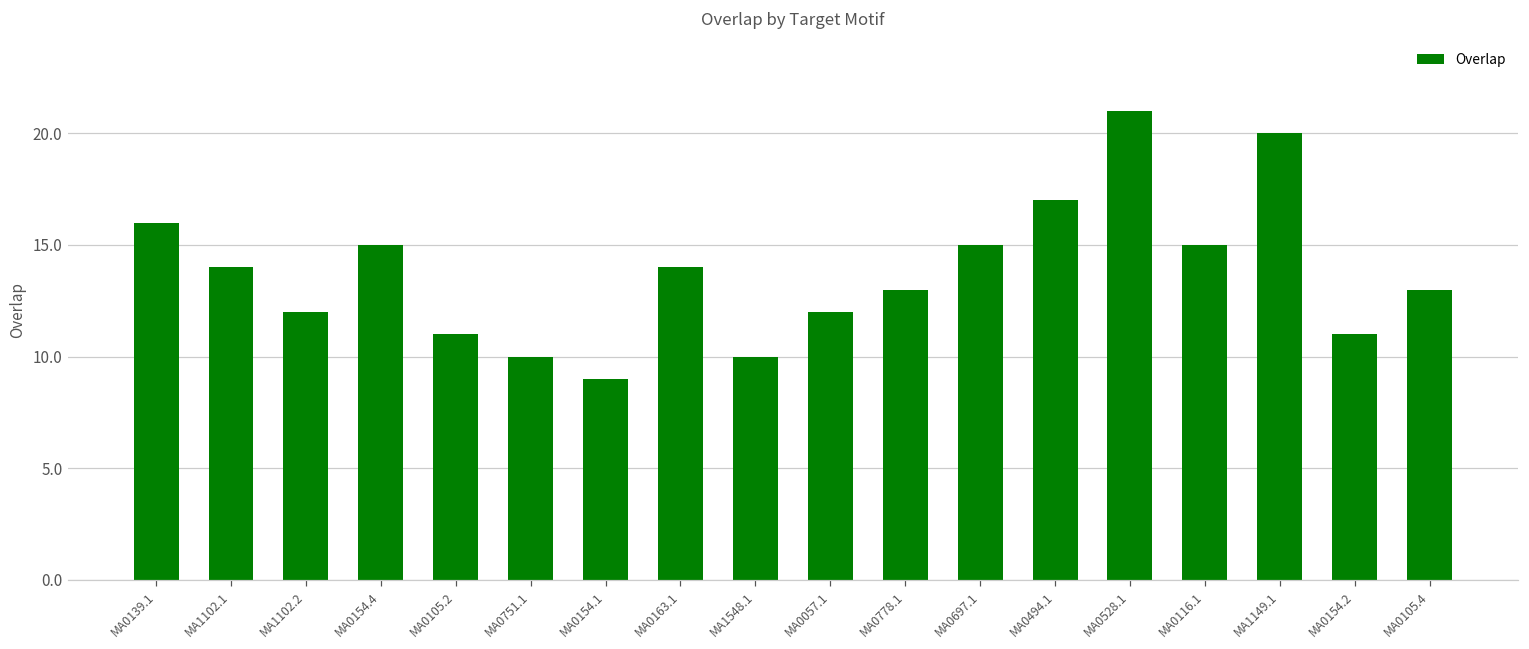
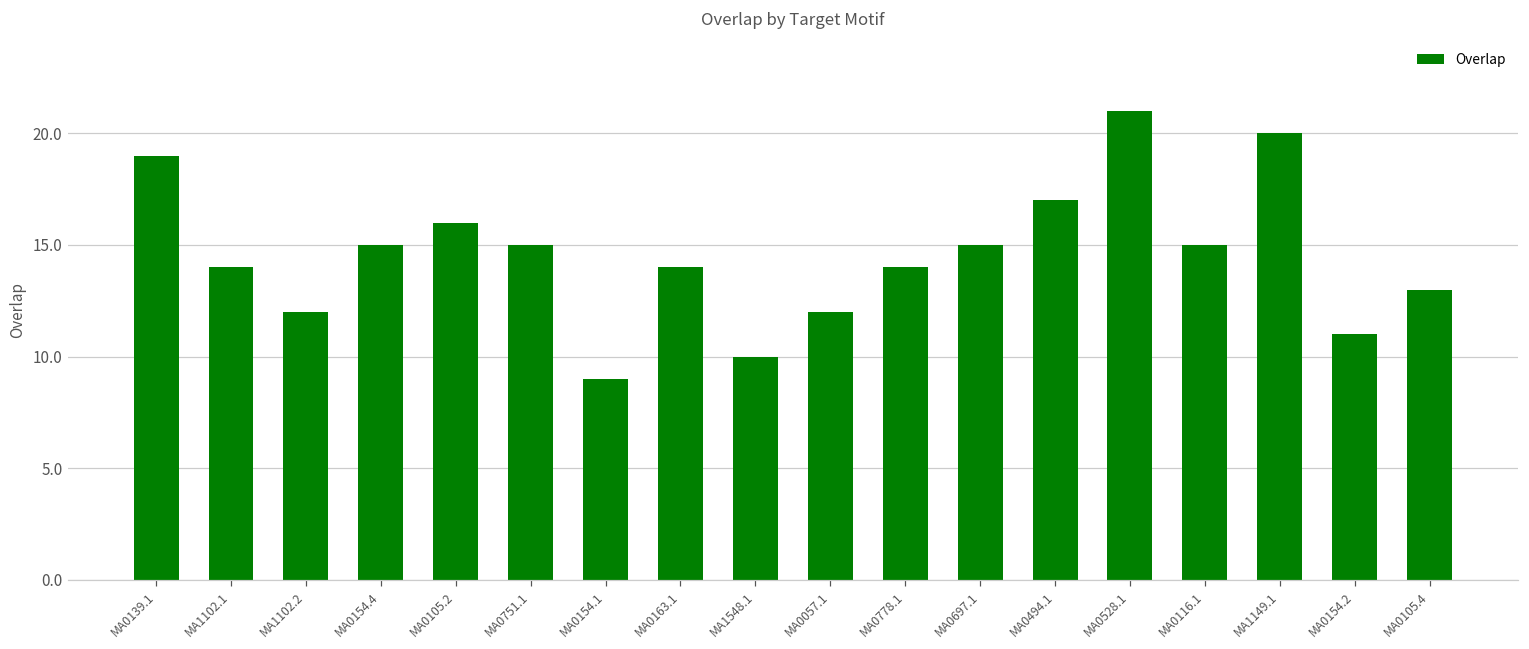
MA0139.1: 16 -> 19
MA0105.2: 11 -> 16
MA0751.1: 10 -> 15
MA0778.1: 13 -> 14
